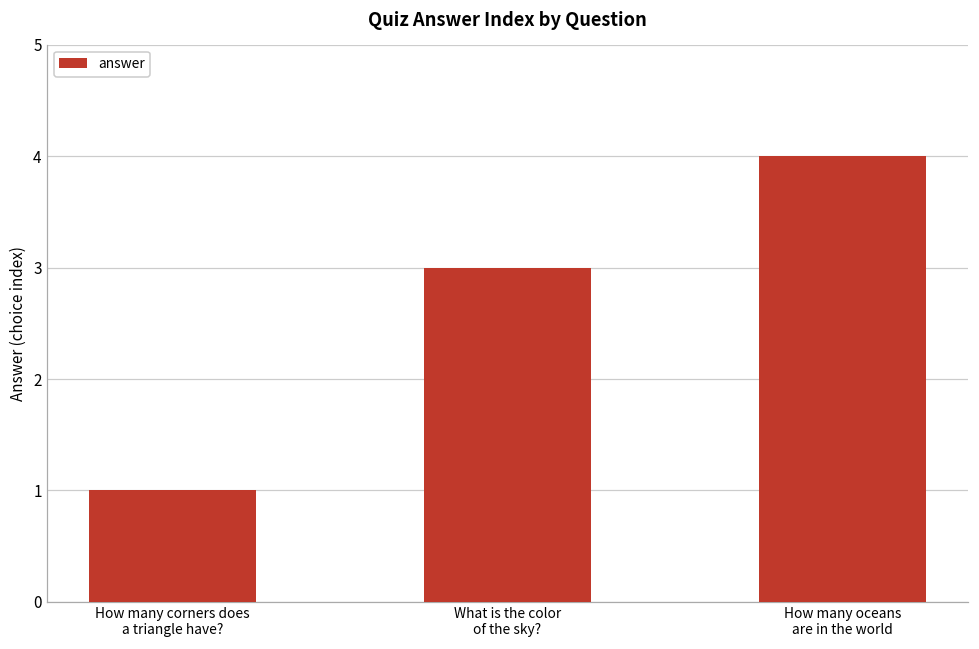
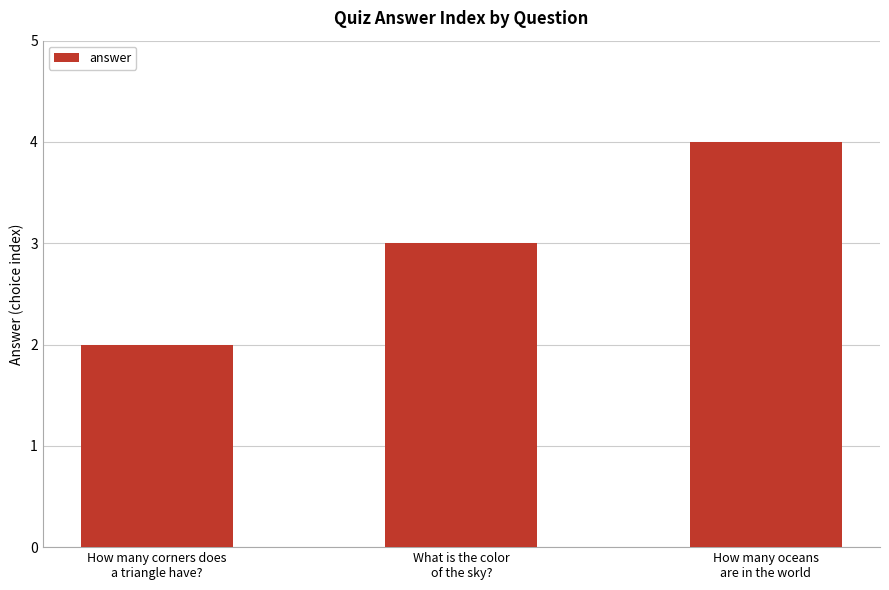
How many corners does a triangle have?: 1 -> 2
